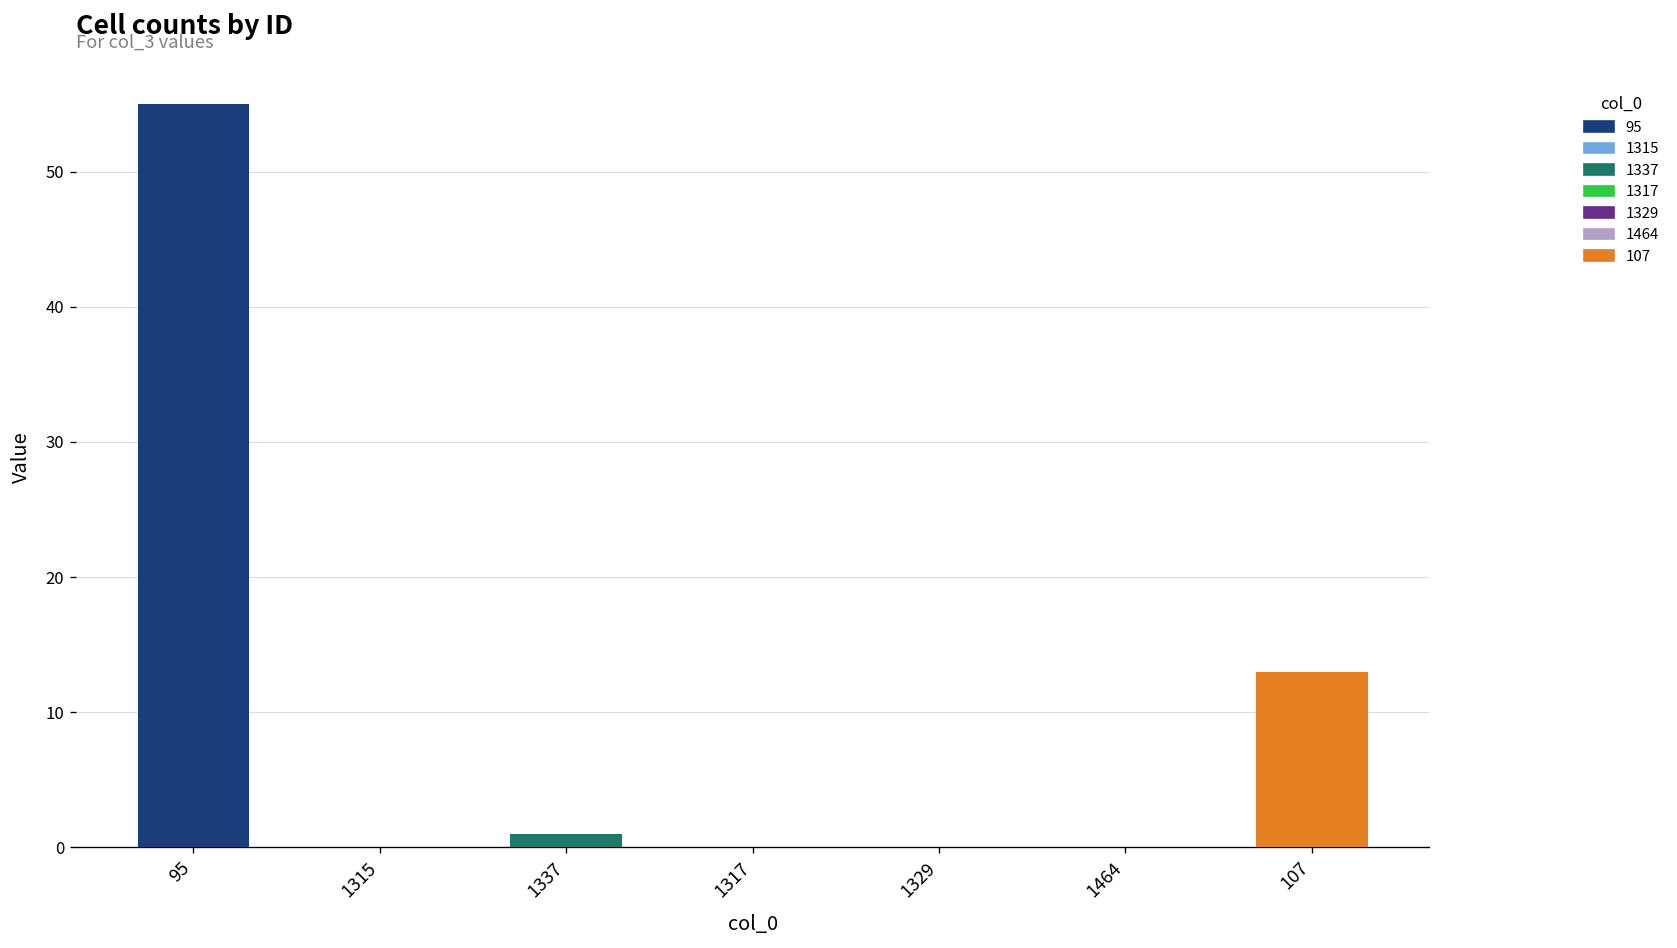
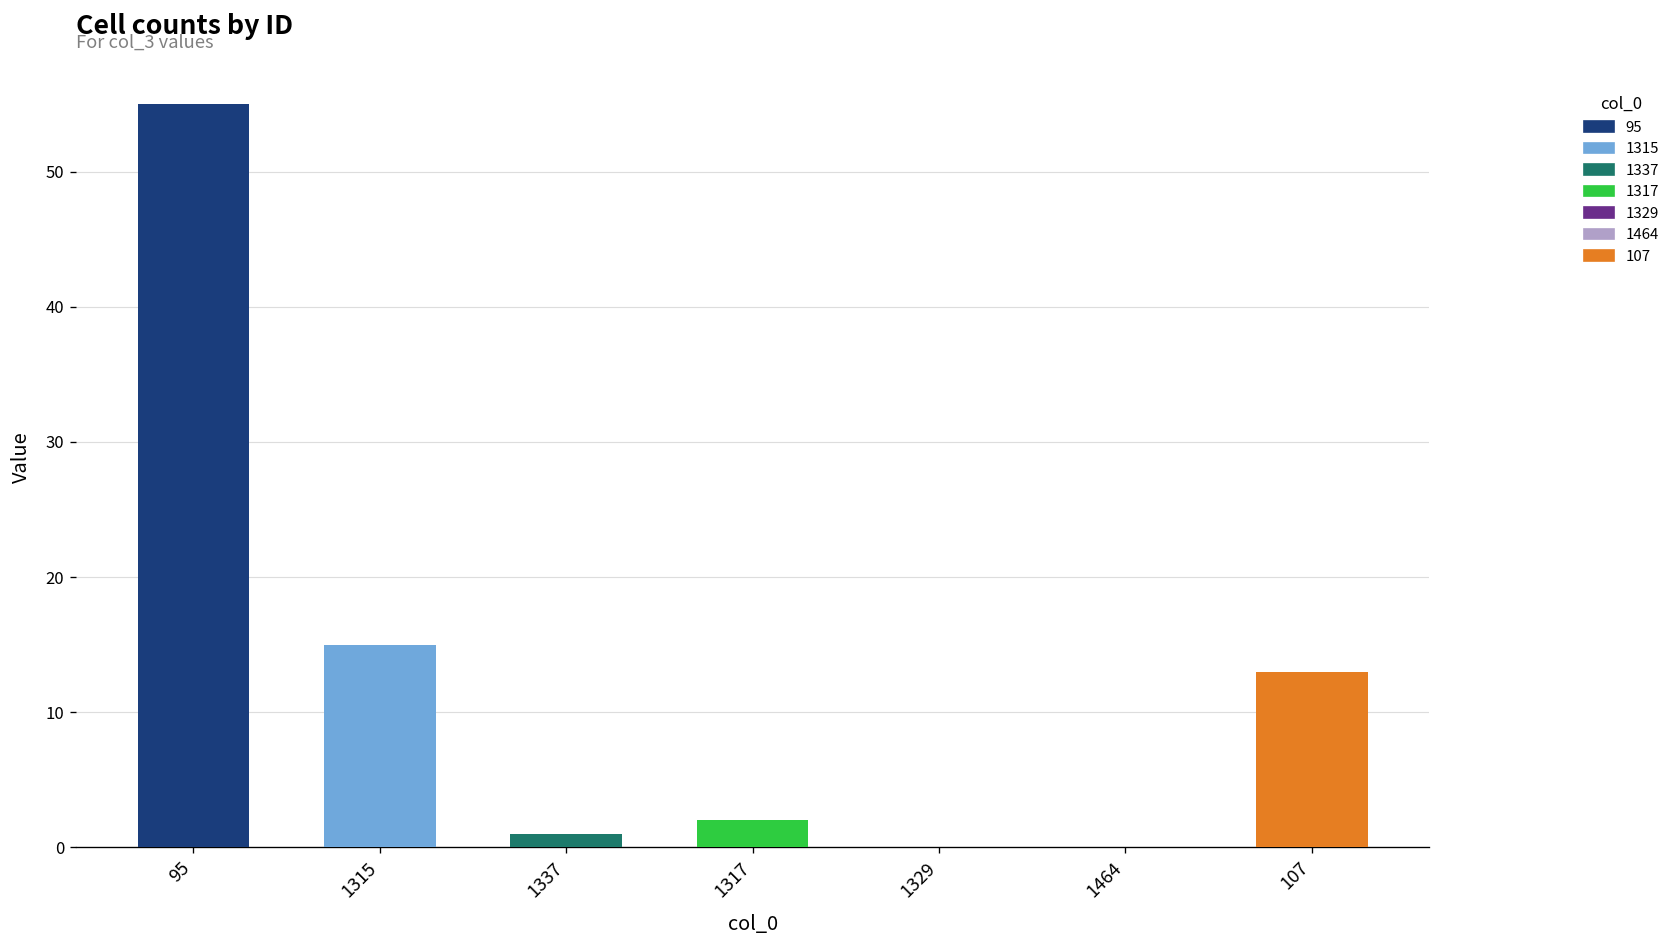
1315: 0 -> 15
1317: 0 -> 2
